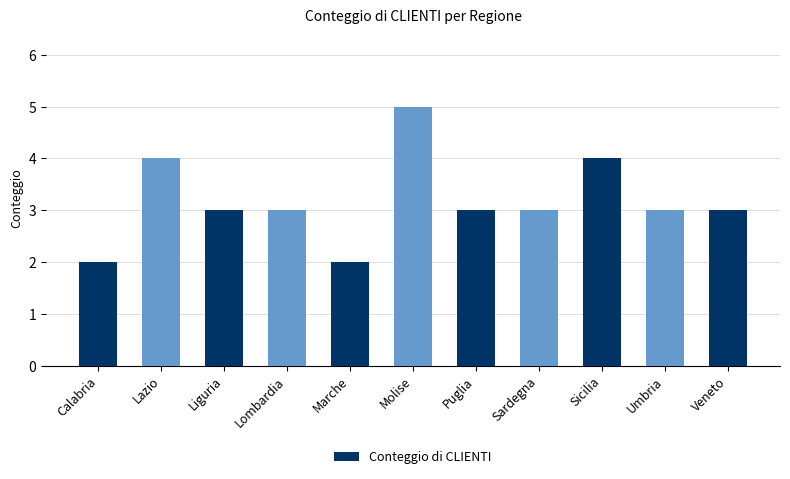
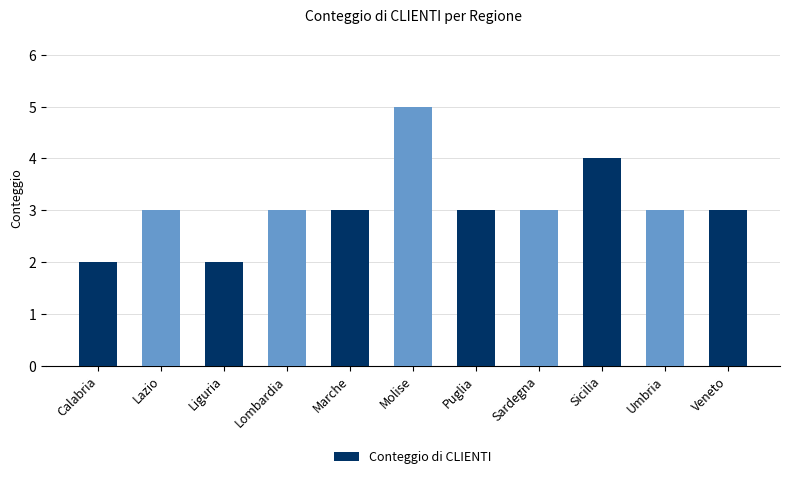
Lazio: 4 -> 3
Liguria: 3 -> 2
Marche: 2 -> 3
